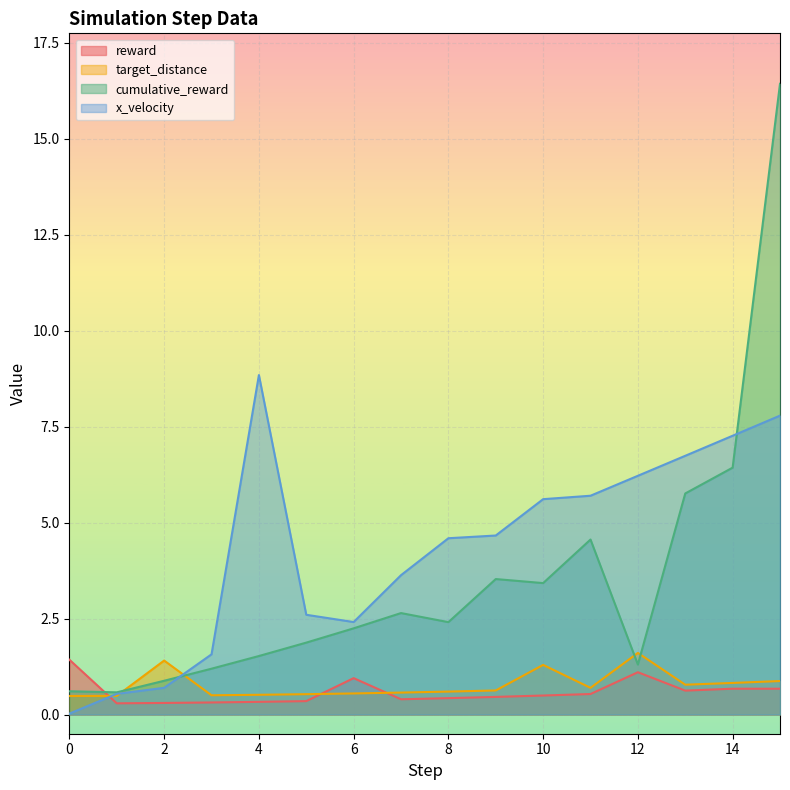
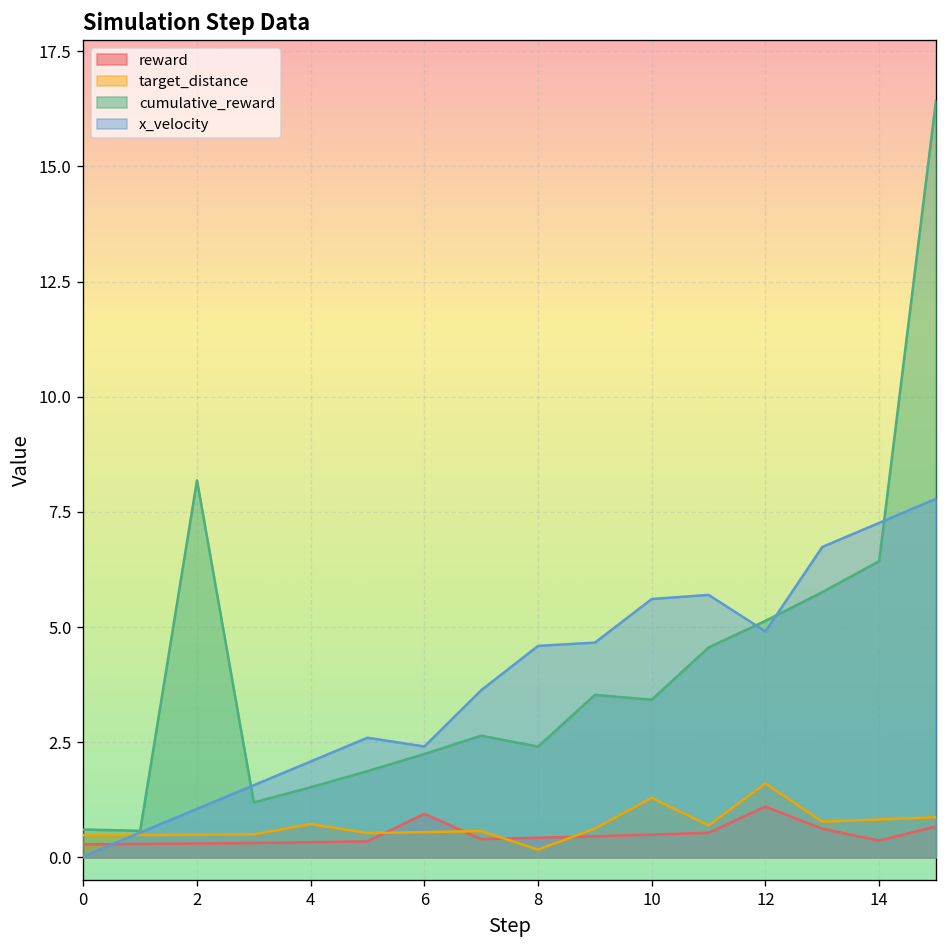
reward, 0: 1.4 -> 0.3
target_distance, 2: 1.4 -> 0.5
cumulative_reward, 2: 0.9 -> 8.2
x_velocity, 2: 0.7 -> 1.1
target_distance, 4: 0.5 -> 0.7
x_velocity, 4: 8.8 -> 2.1
target_distance, 8: 0.6 -> 0.2
cumulative_reward, 12: 1.3 -> 5.1
x_velocity, 12: 6.2 -> 4.9
reward, 14: 0.7 -> 0.4
